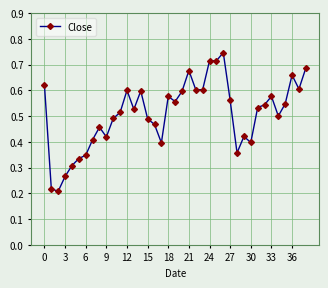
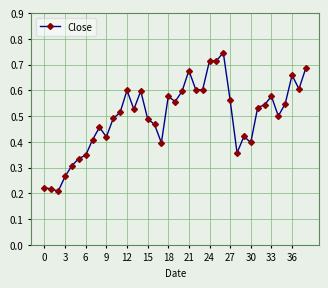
0: 0.62 -> 0.22
